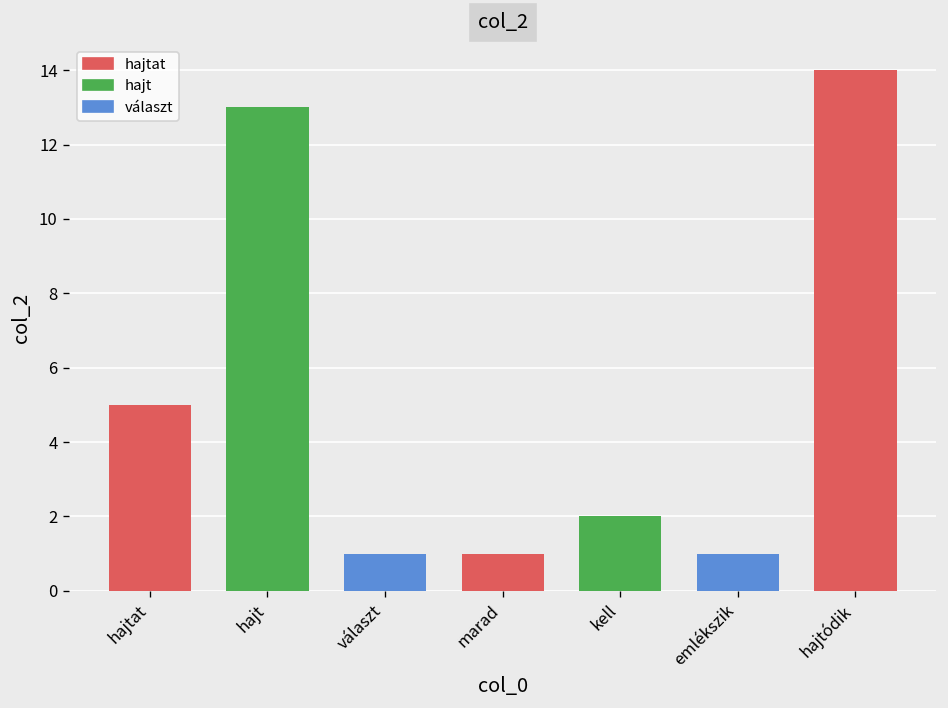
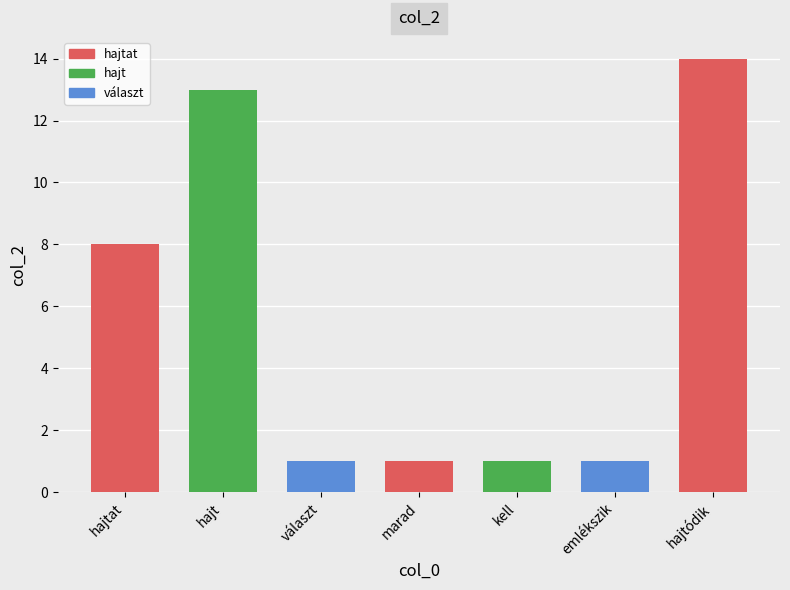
hajtat: 5 -> 8
kell: 2 -> 1
